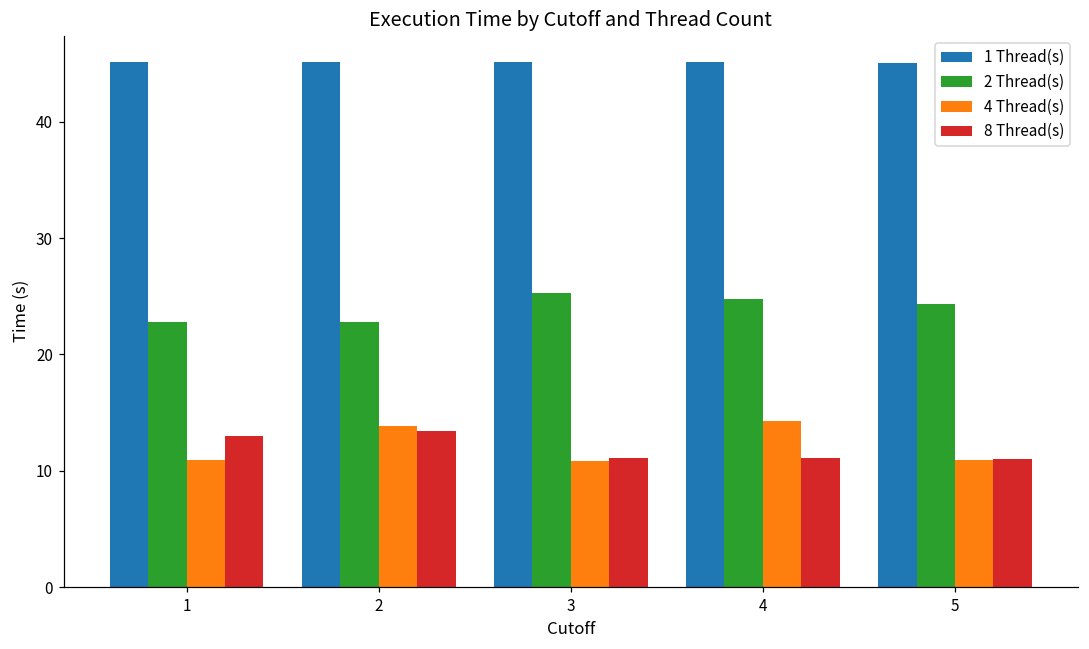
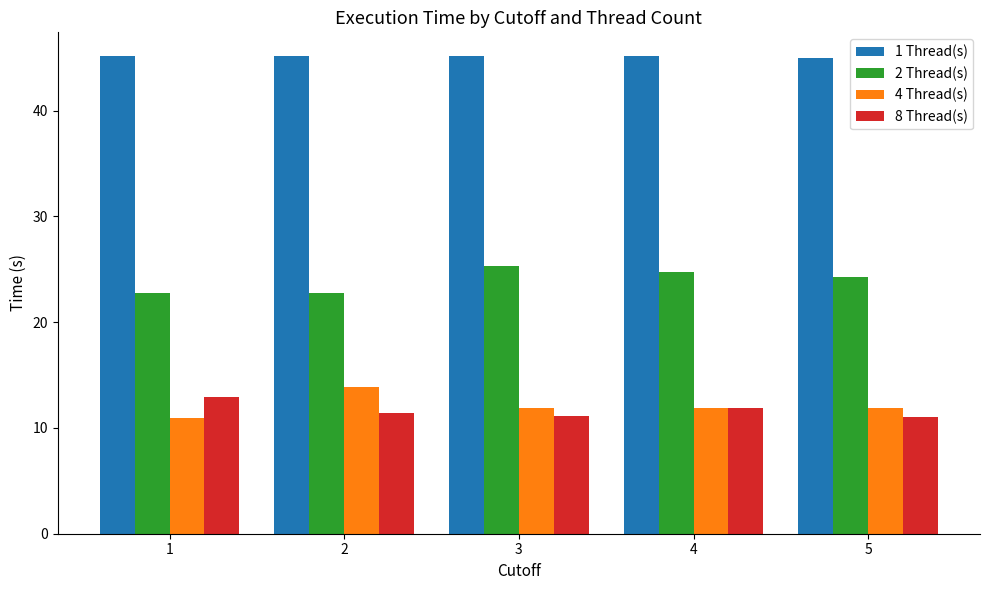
8 Thread(s), 2: 13.5 -> 11.4
4 Thread(s), 3: 10.9 -> 11.9
4 Thread(s), 4: 14.3 -> 11.9
8 Thread(s), 4: 11.1 -> 11.8
4 Thread(s), 5: 10.9 -> 11.9
